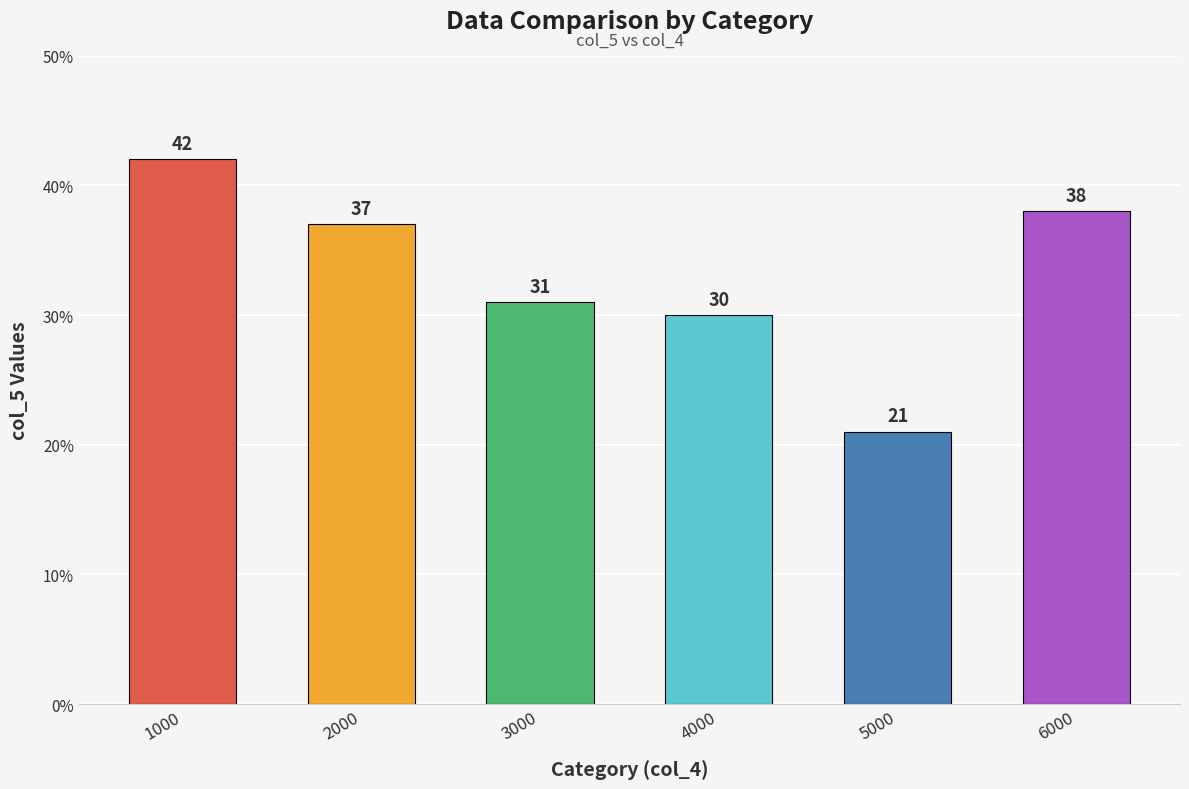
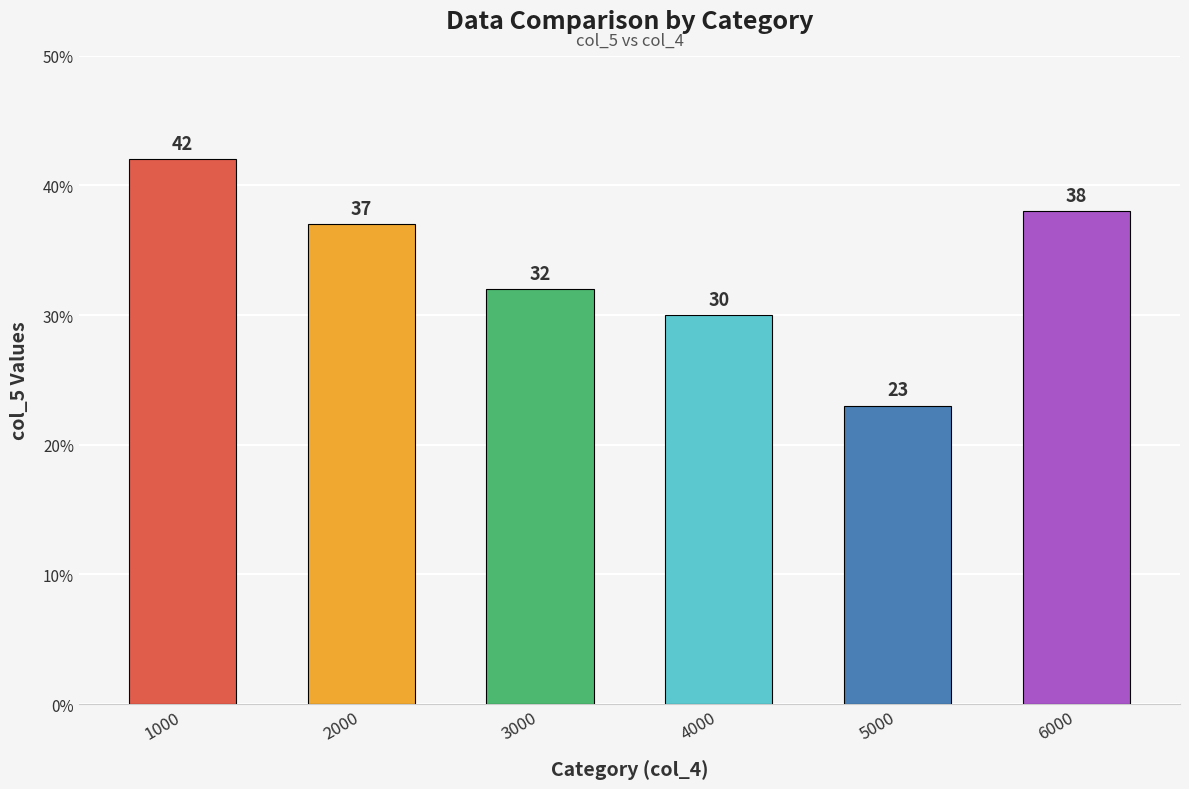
3000: 31 -> 32
5000: 21 -> 23
